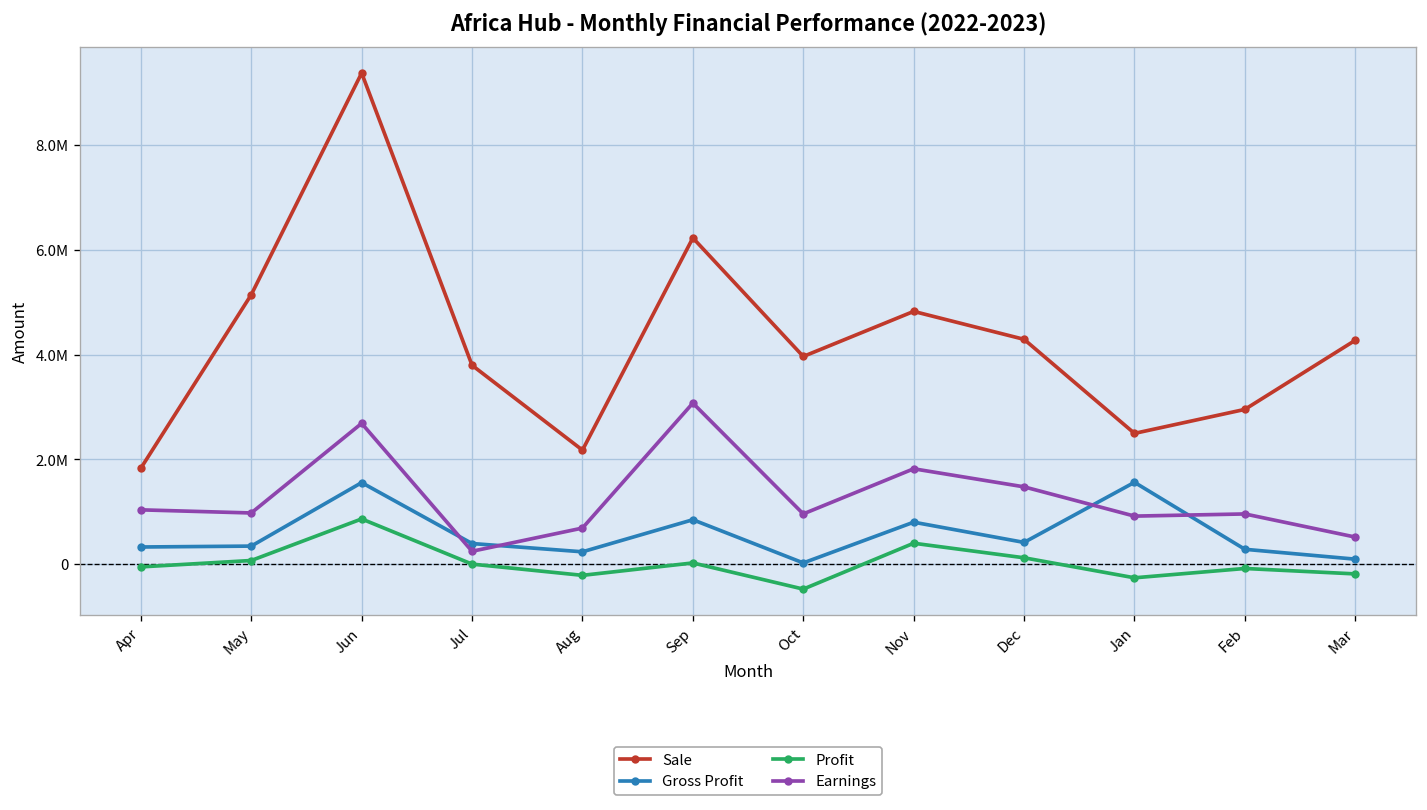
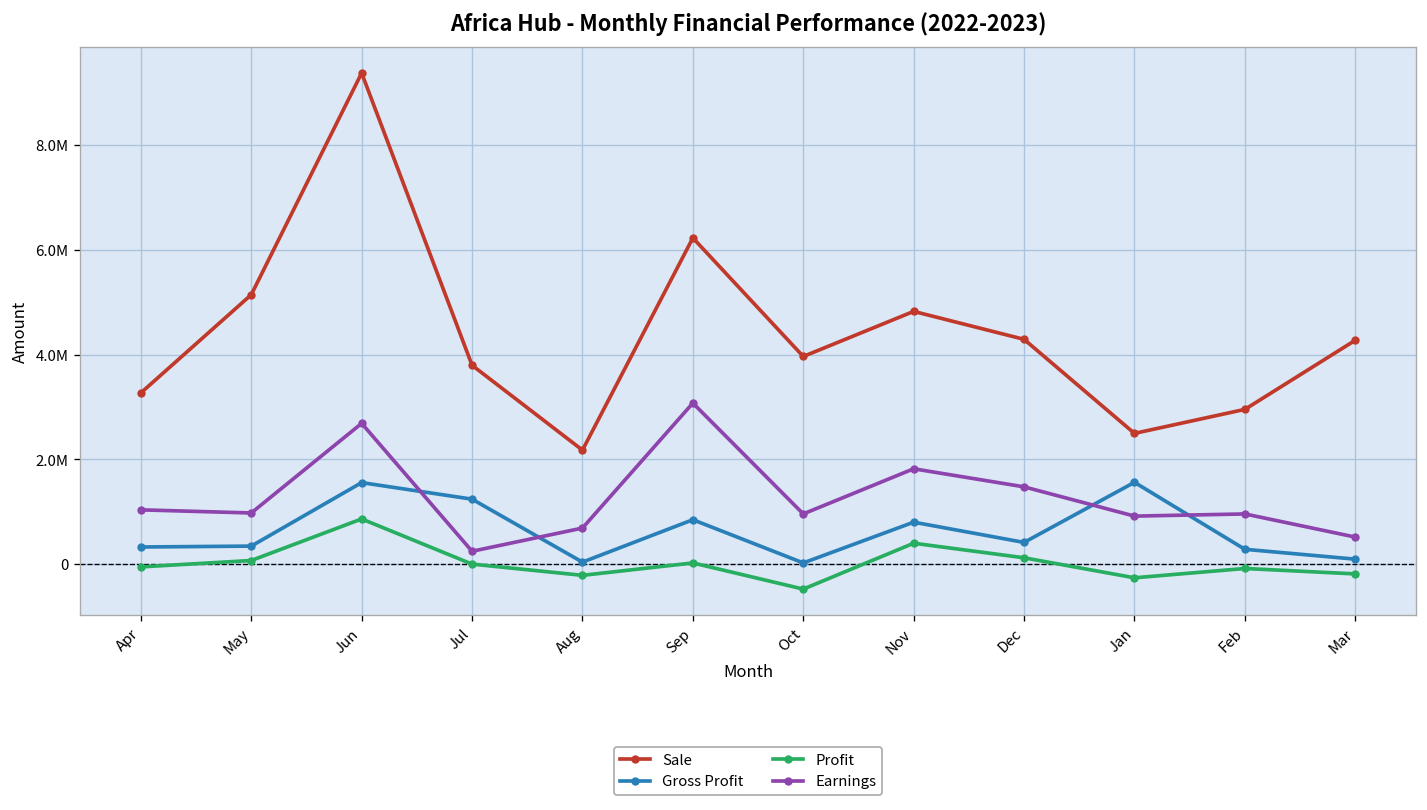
Sale, Apr: 1800000 -> 3300000
Gross Profit, Jul: 400000 -> 1200000
Gross Profit, Aug: 200000 -> 0
